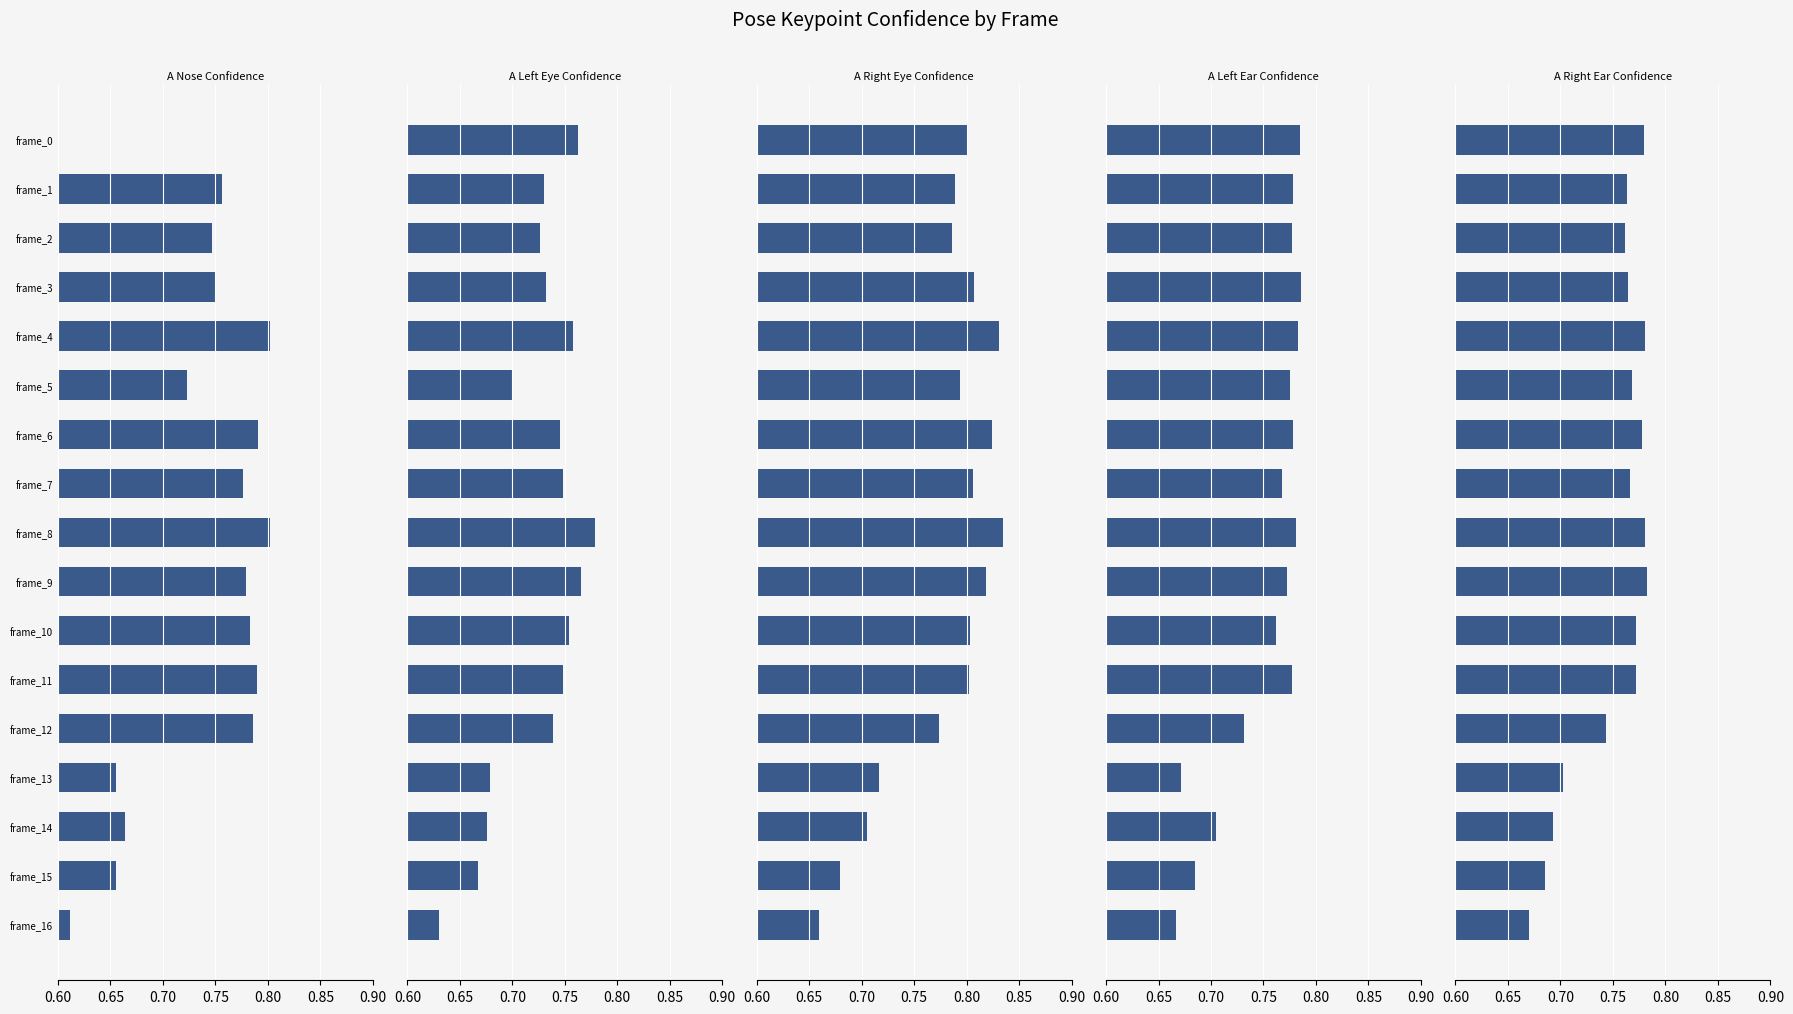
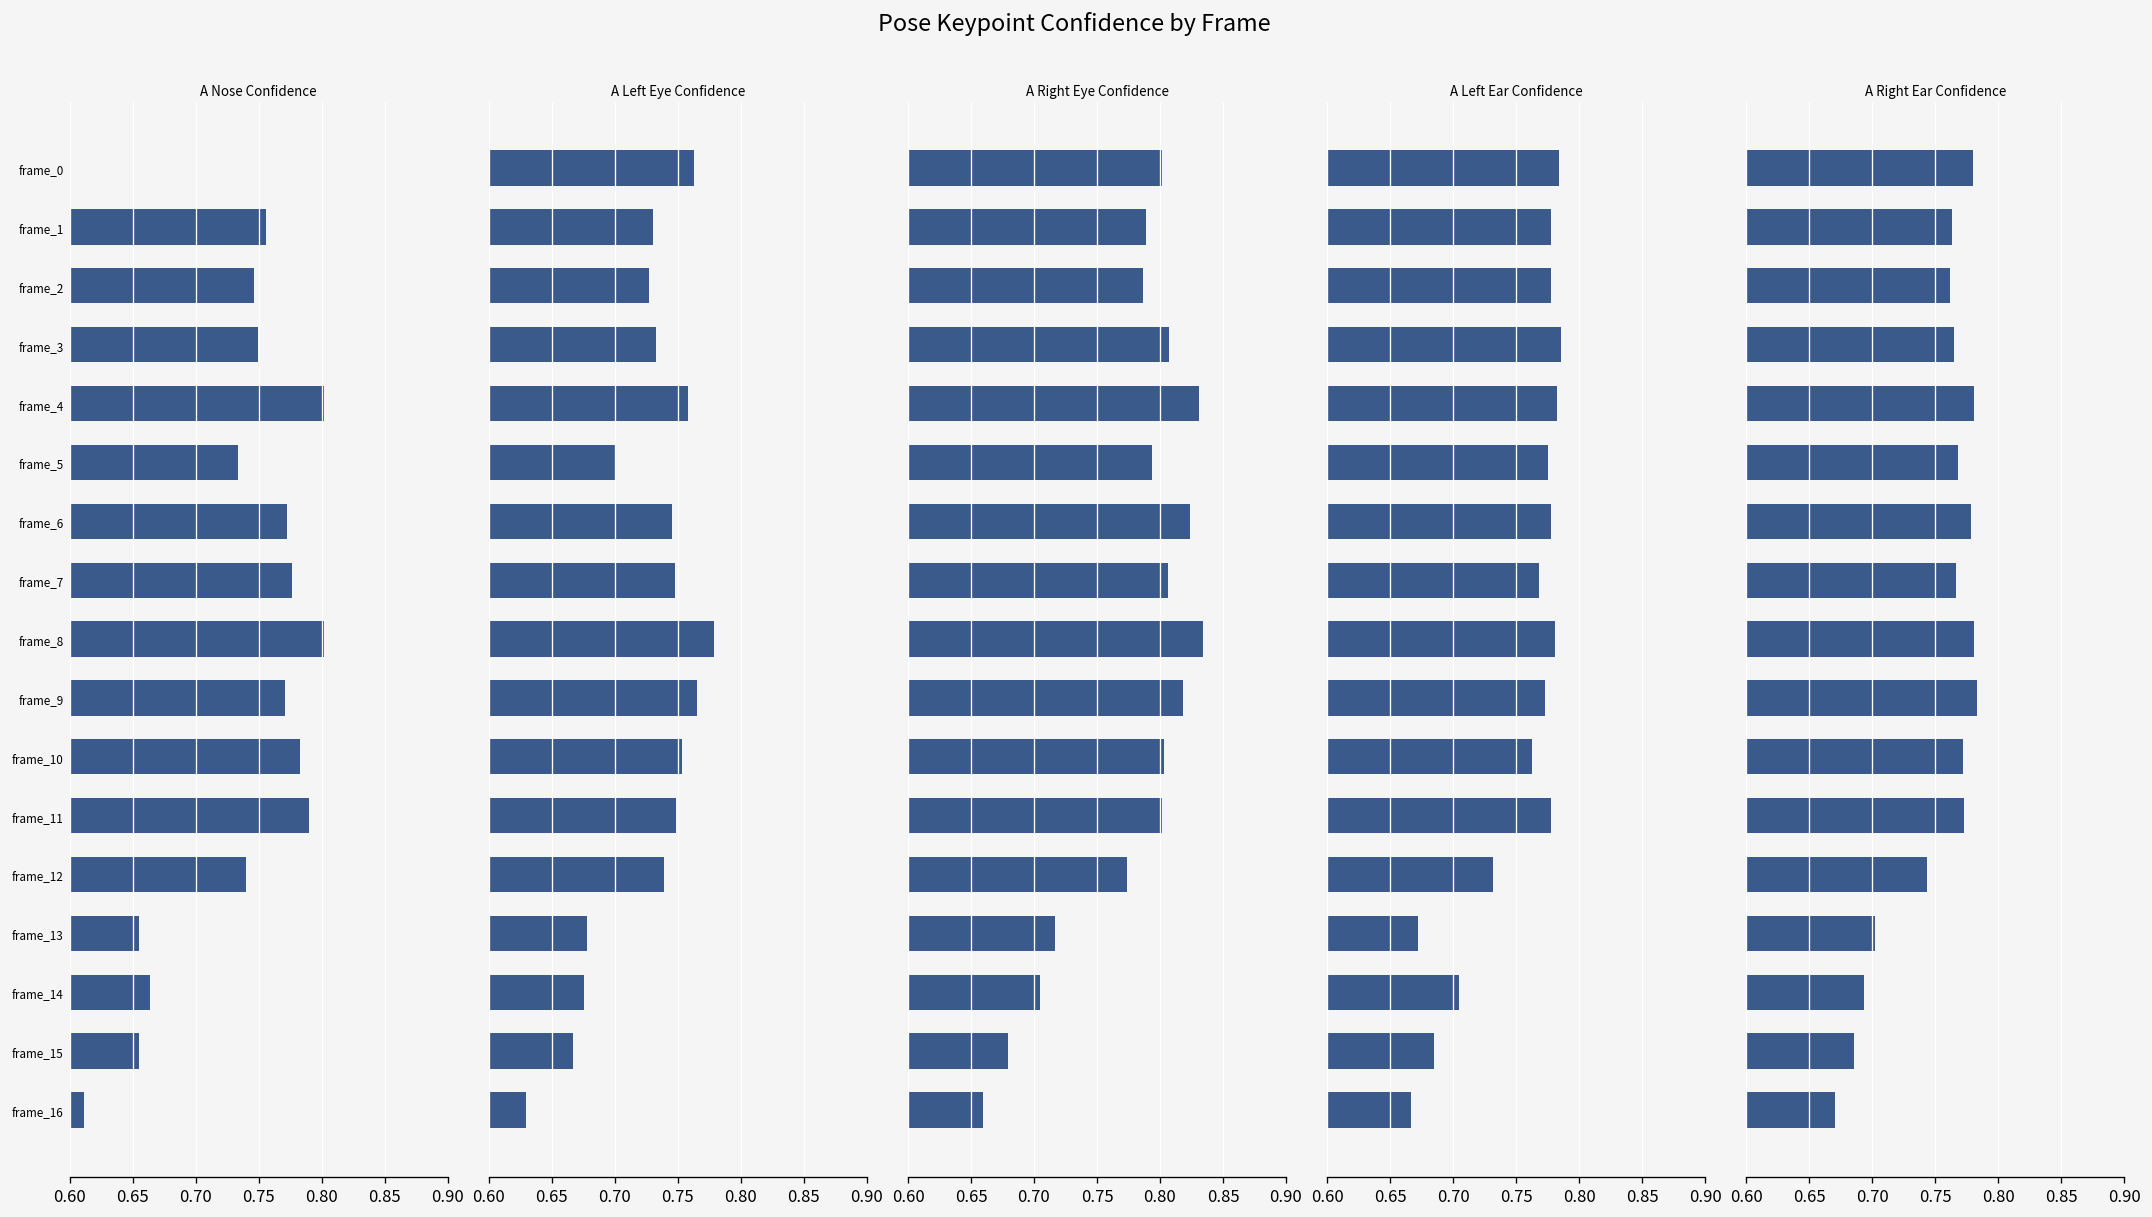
A Nose Confidence, frame_5: 0.723 -> 0.733
A Nose Confidence, frame_6: 0.791 -> 0.773
A Nose Confidence, frame_9: 0.779 -> 0.771
A Nose Confidence, frame_12: 0.786 -> 0.740
